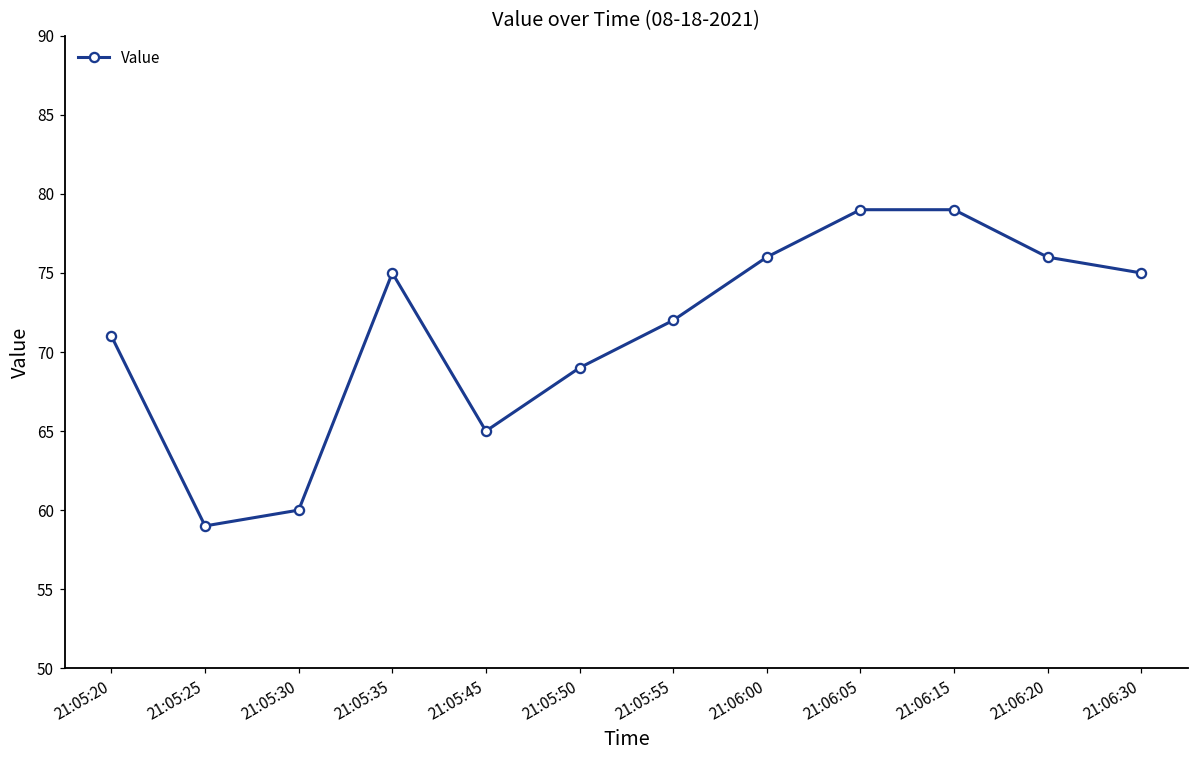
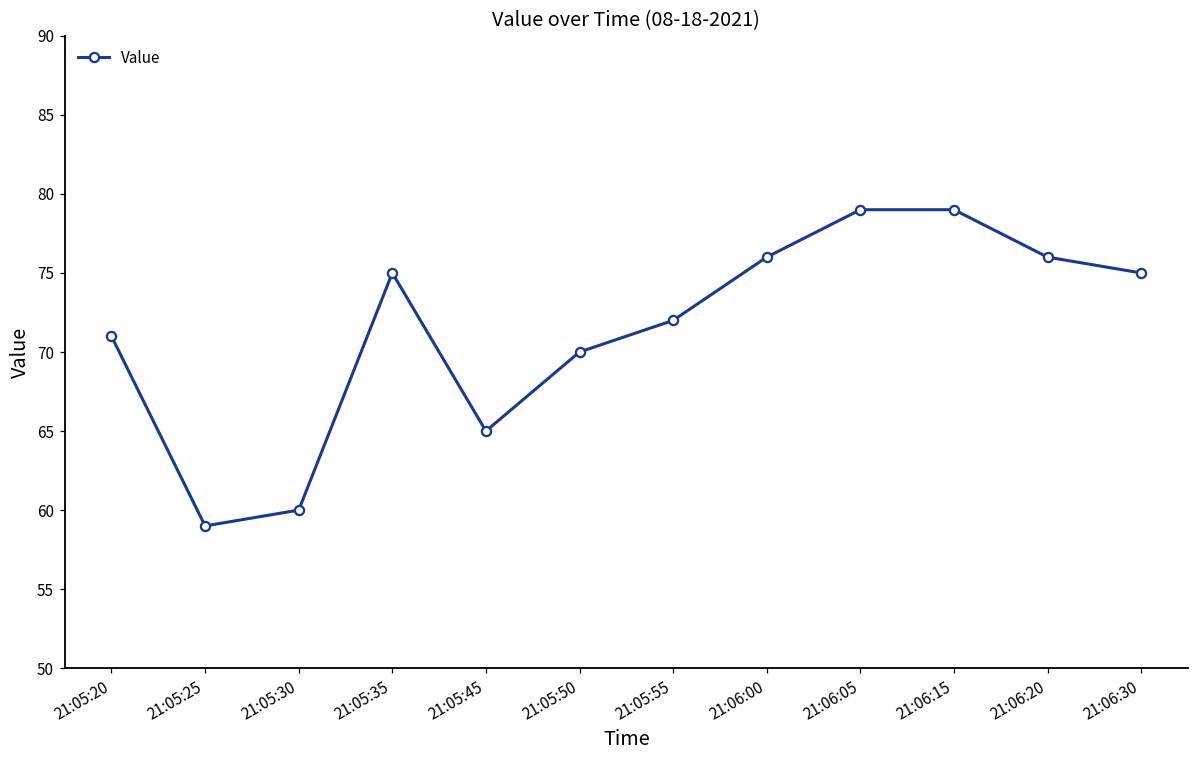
21:05:50: 69 -> 70
